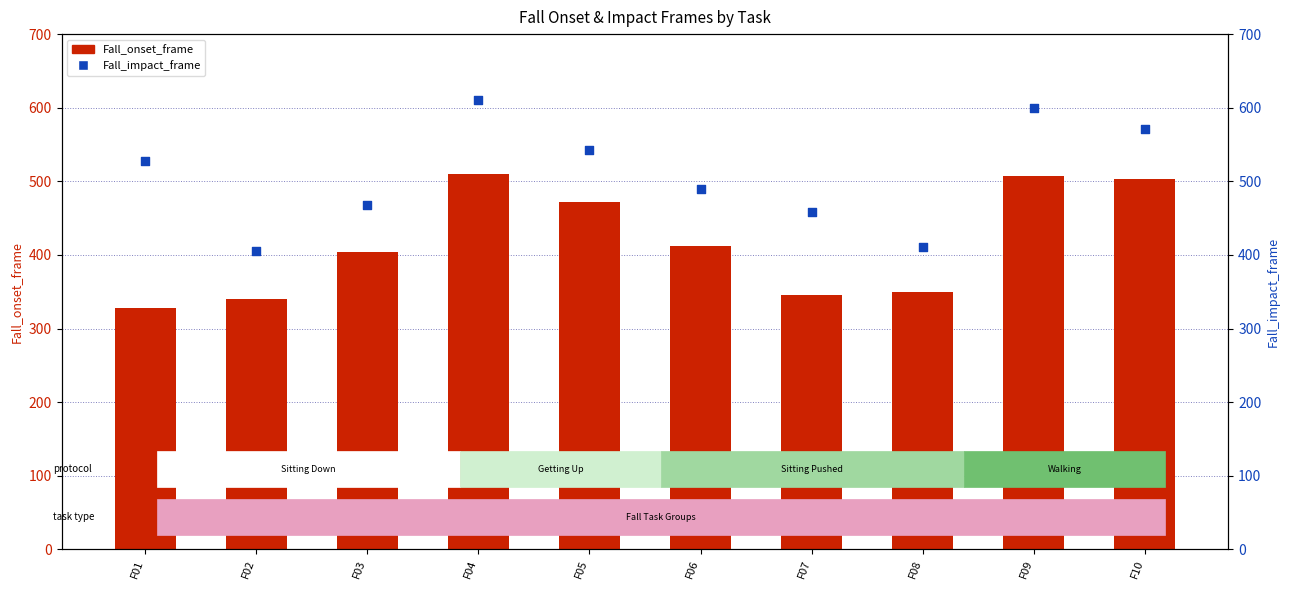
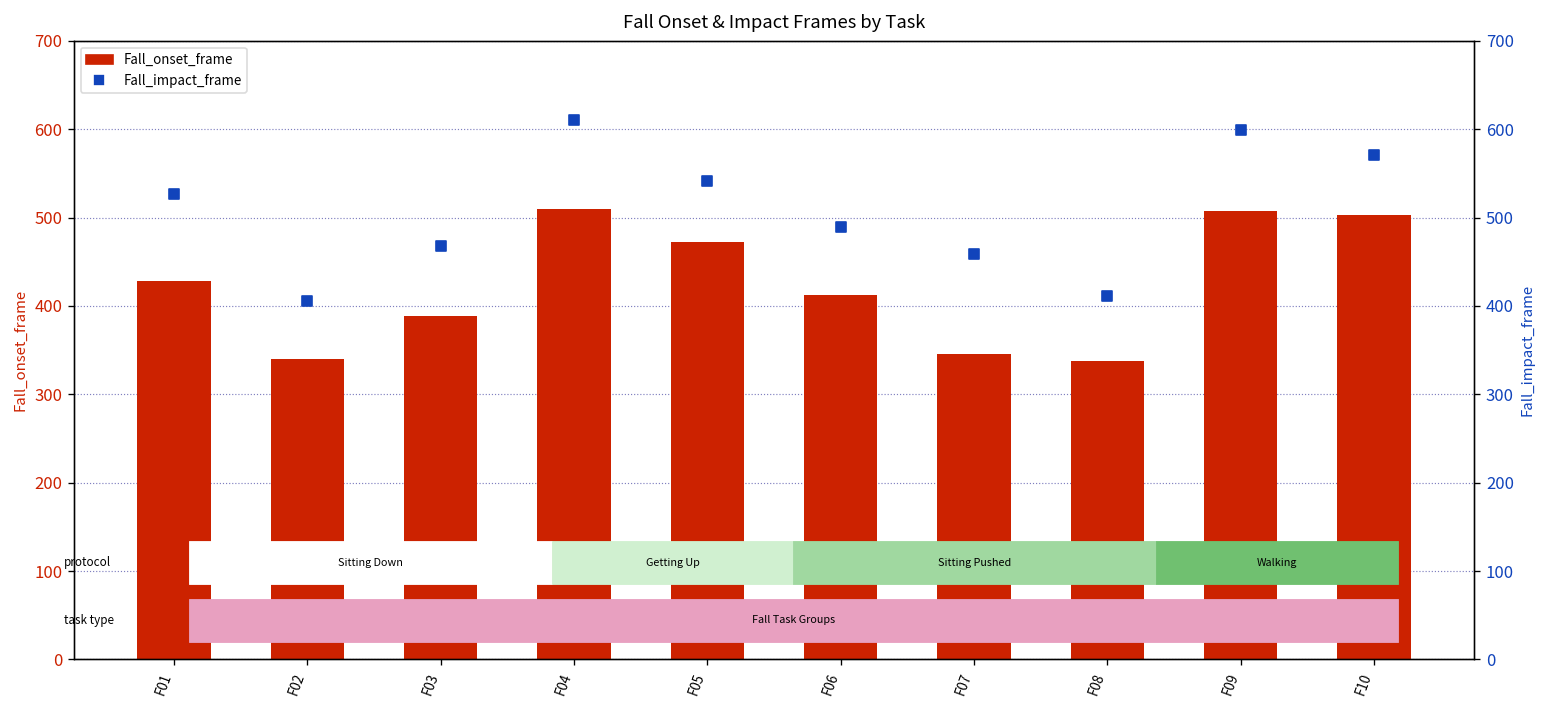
Fall_onset_frame, F01: 330 -> 430
Fall_onset_frame, F03: 400 -> 390
Fall_onset_frame, F08: 350 -> 340
